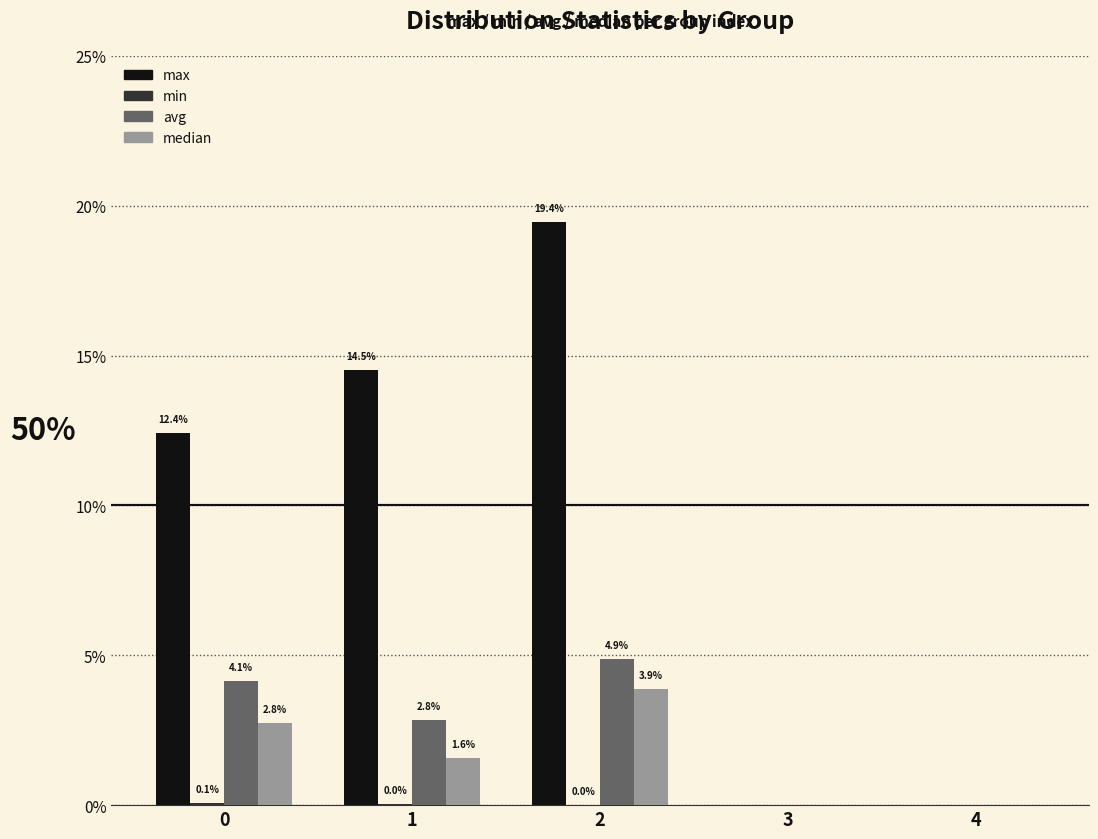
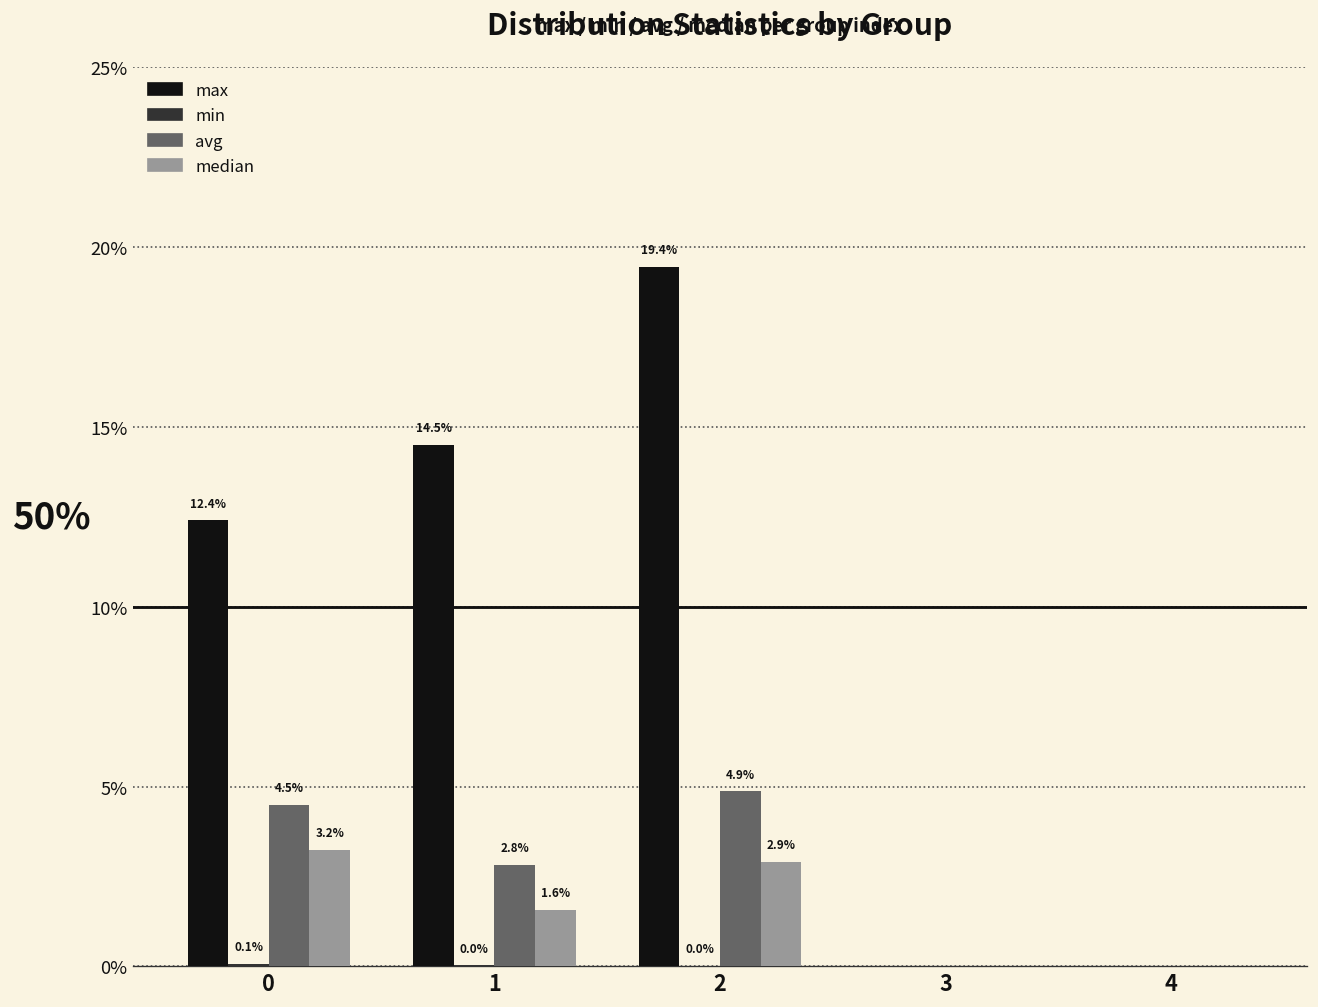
avg, 0: 4.1% -> 4.5%
median, 0: 2.8% -> 3.2%
median, 2: 3.9% -> 2.9%
